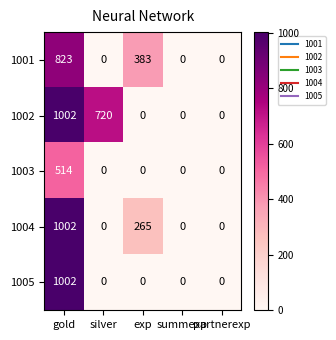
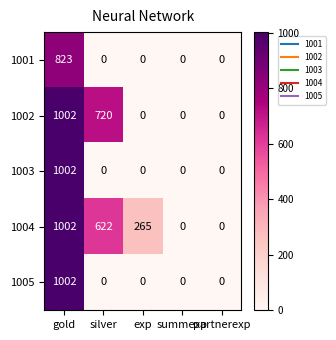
1001, exp: 383 -> 0
1003, gold: 514 -> 1002
1004, silver: 0 -> 622
